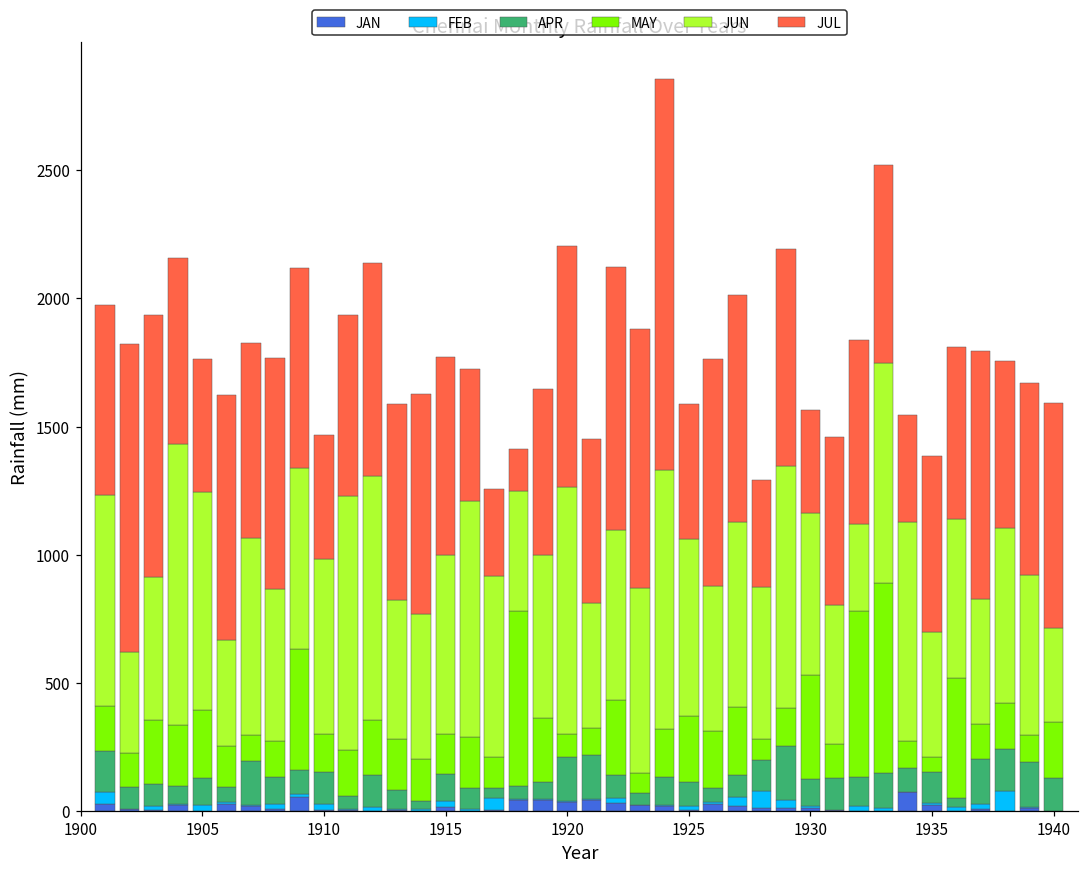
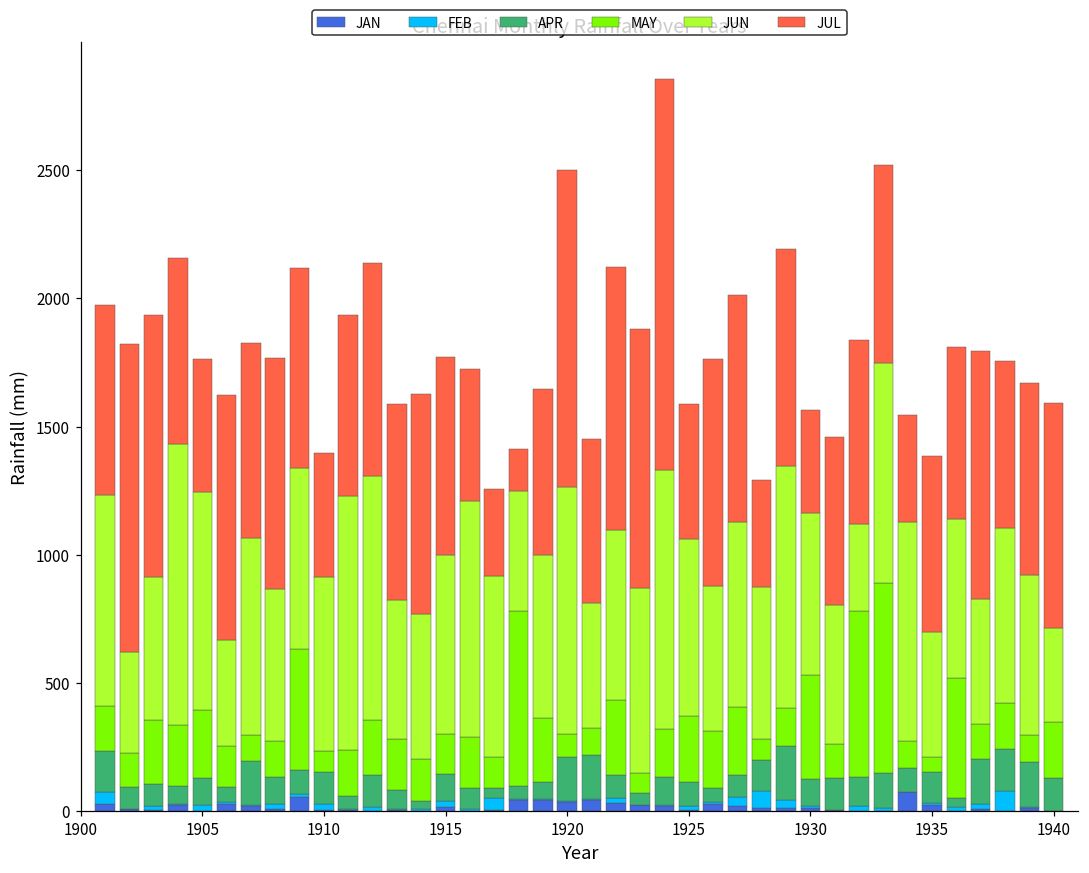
MAY, 1910: 150 -> 80
JUL, 1920: 940 -> 1230
